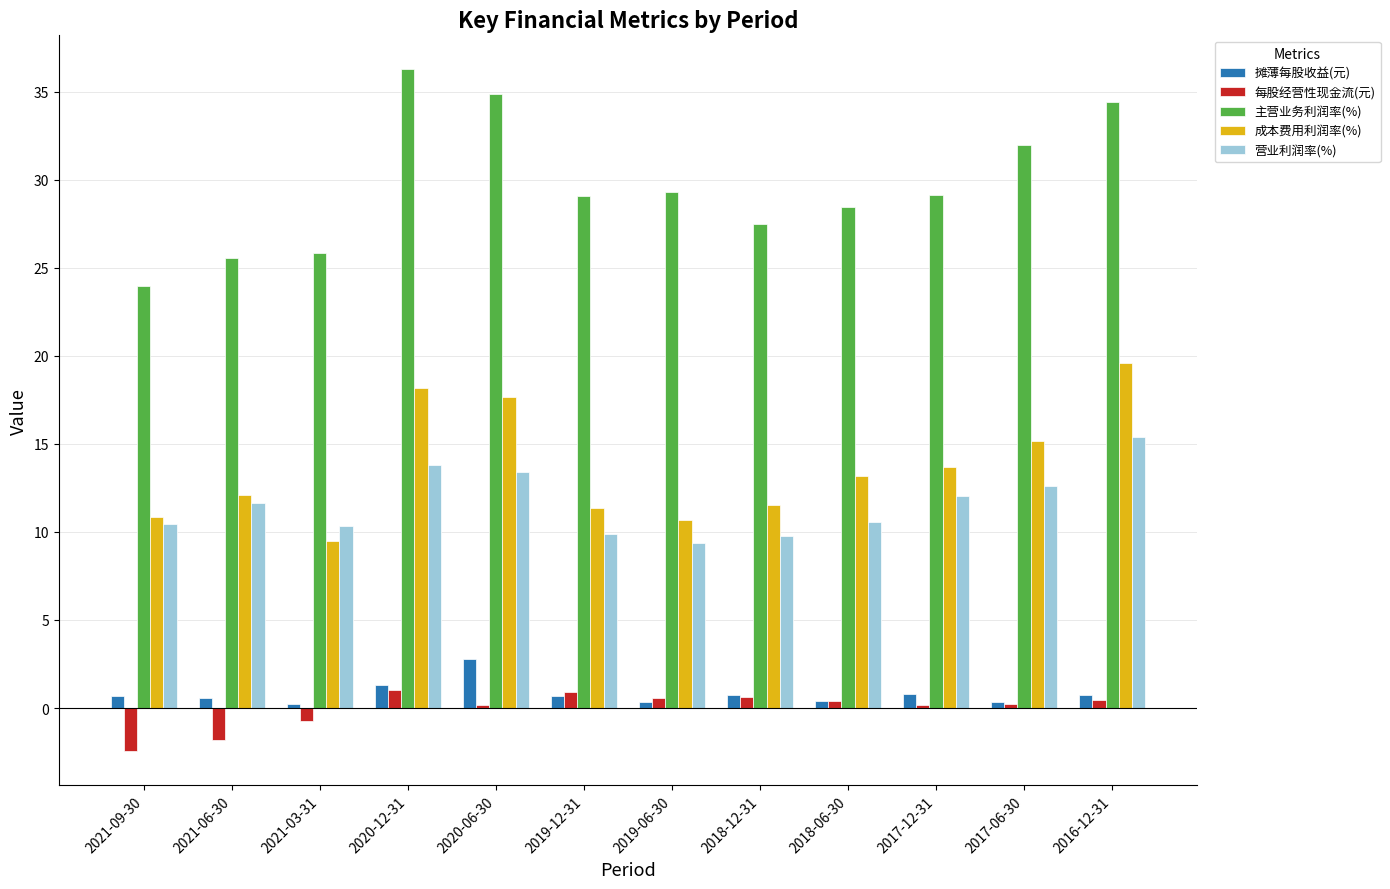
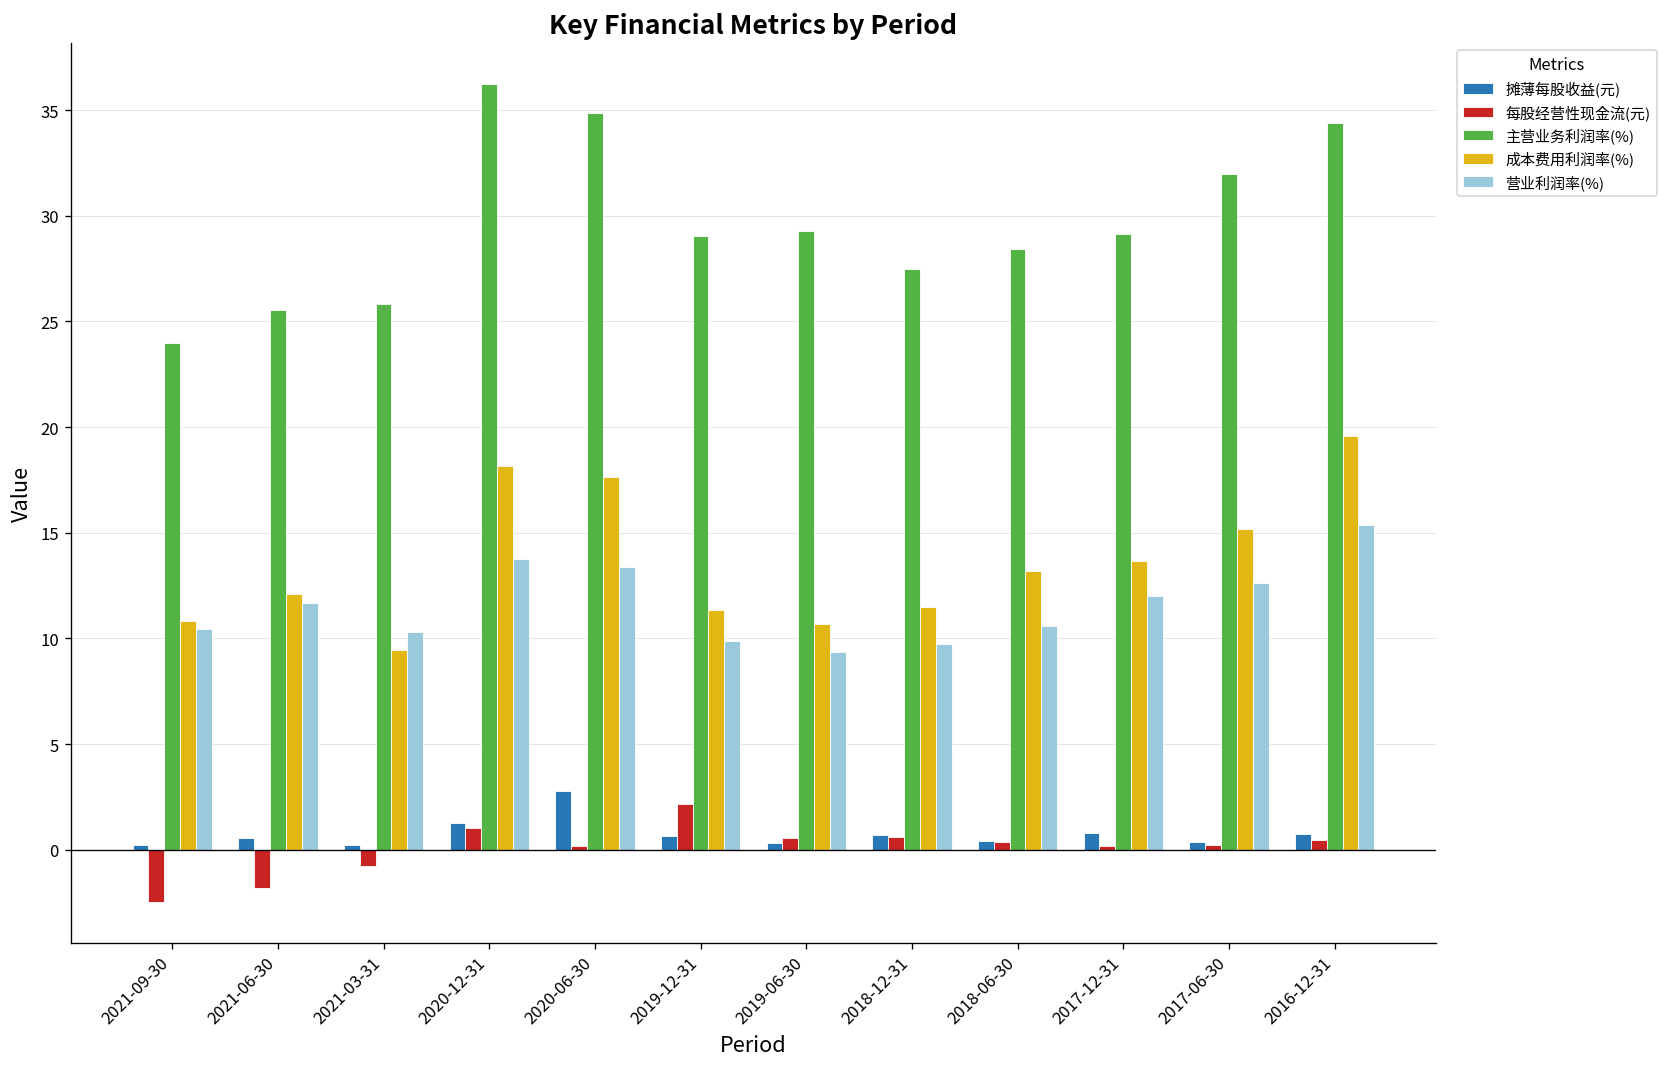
摊薄每股收益(元), 2021-09-30: 0.7 -> 0.2
每股经营性现金流(元), 2019-12-31: 0.9 -> 2.1
